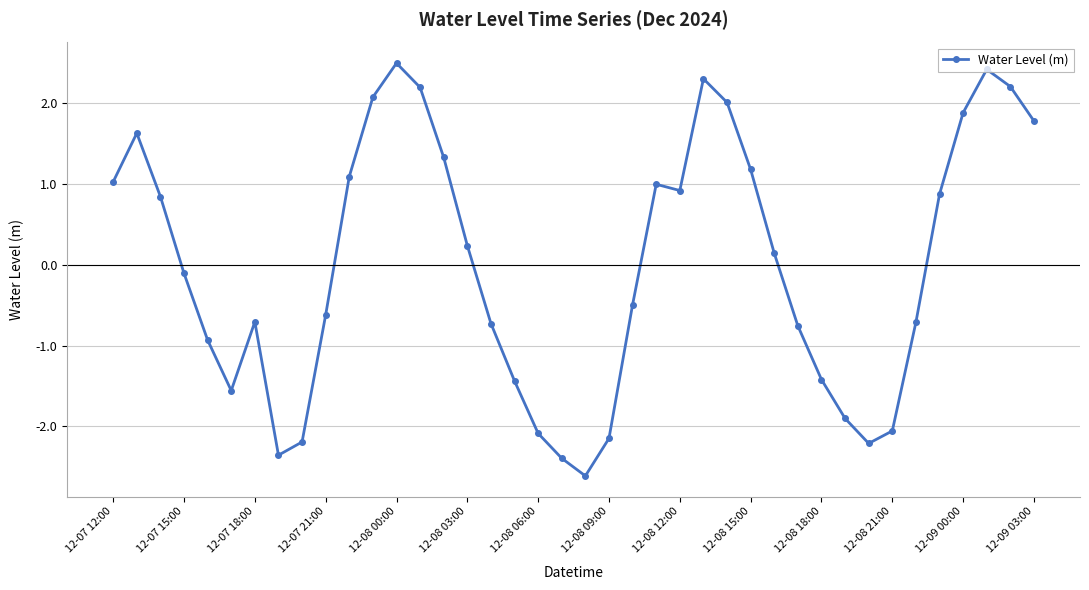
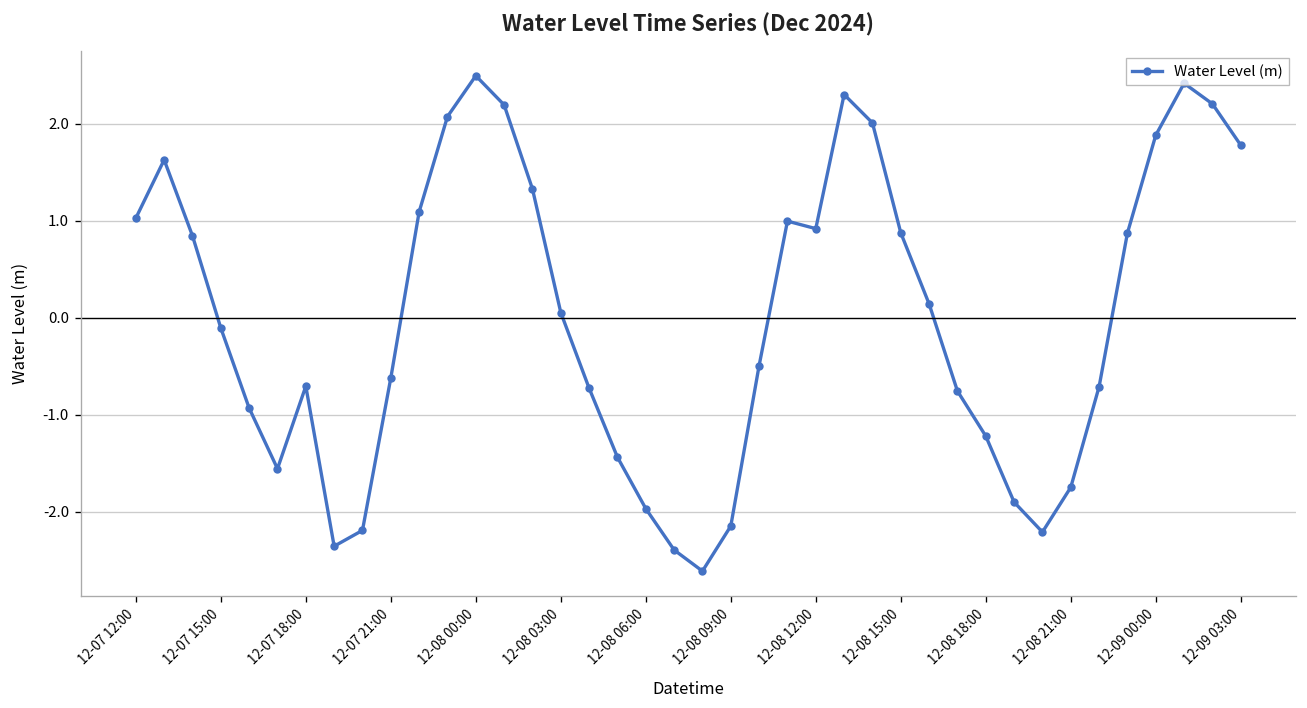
12-08 03:00: 0.2 -> 0.1
12-08 06:00: -2.1 -> -2.0
12-08 15:00: 1.2 -> 0.9
12-08 18:00: -1.4 -> -1.2
12-08 21:00: -2.1 -> -1.7
